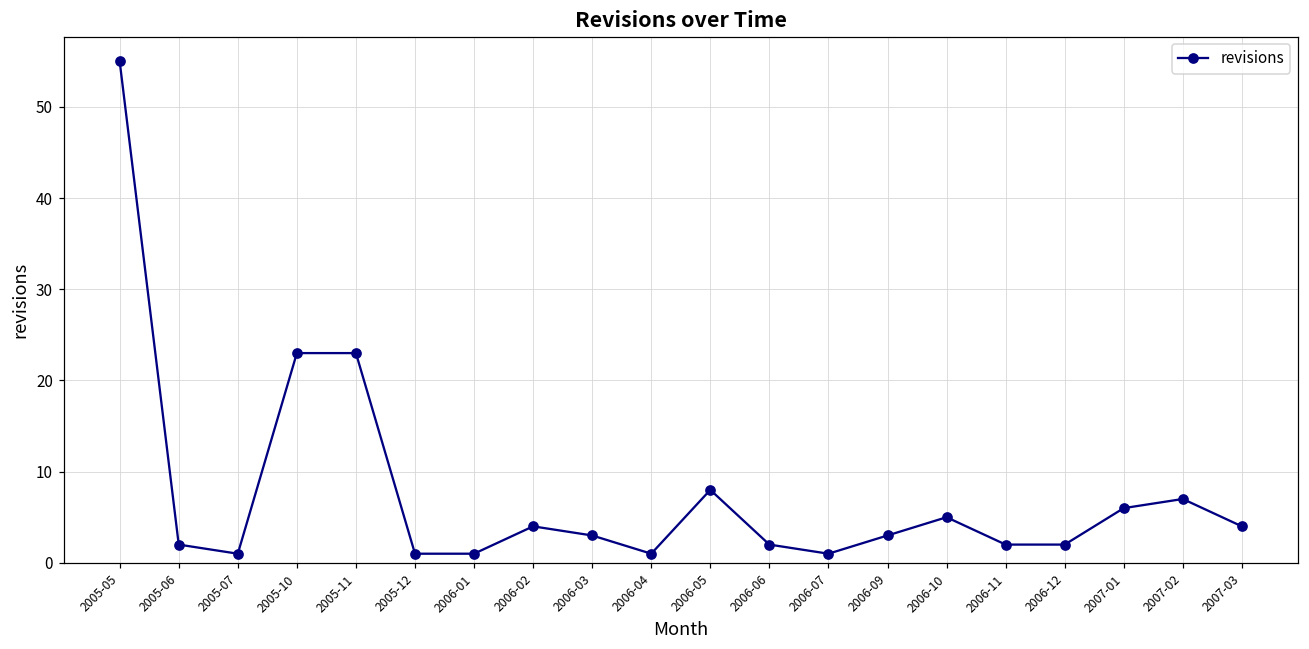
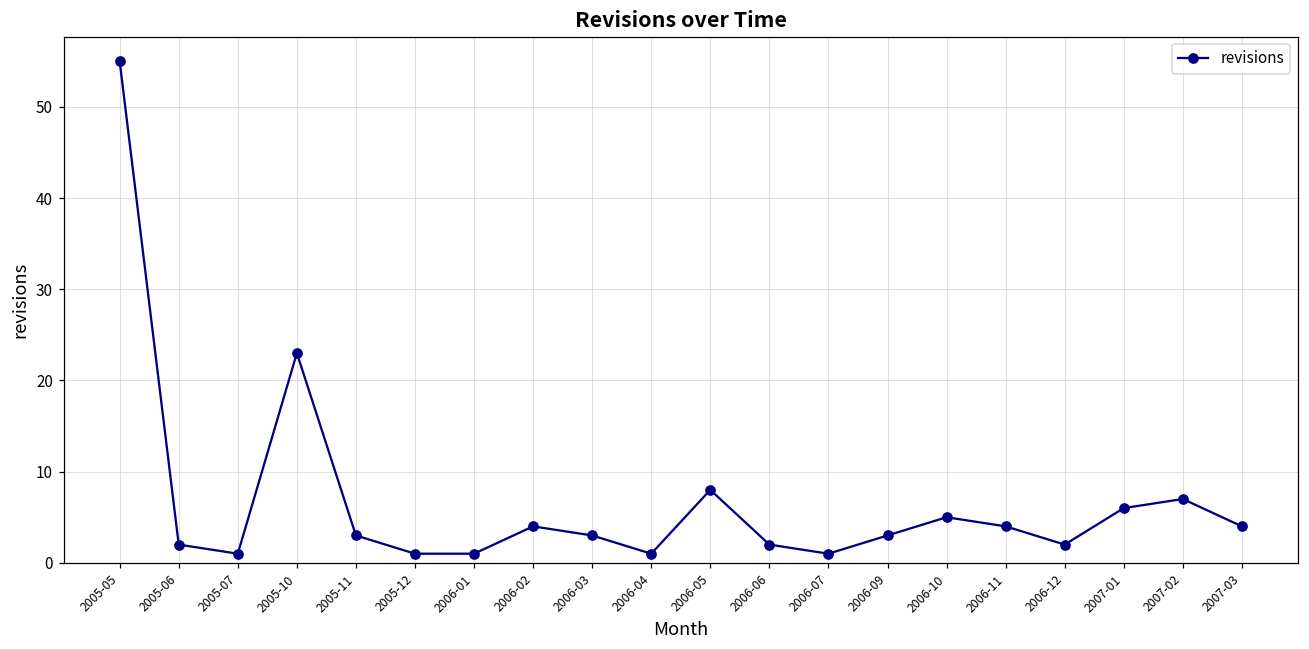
2005-11: 23 -> 3
2006-11: 2 -> 4
